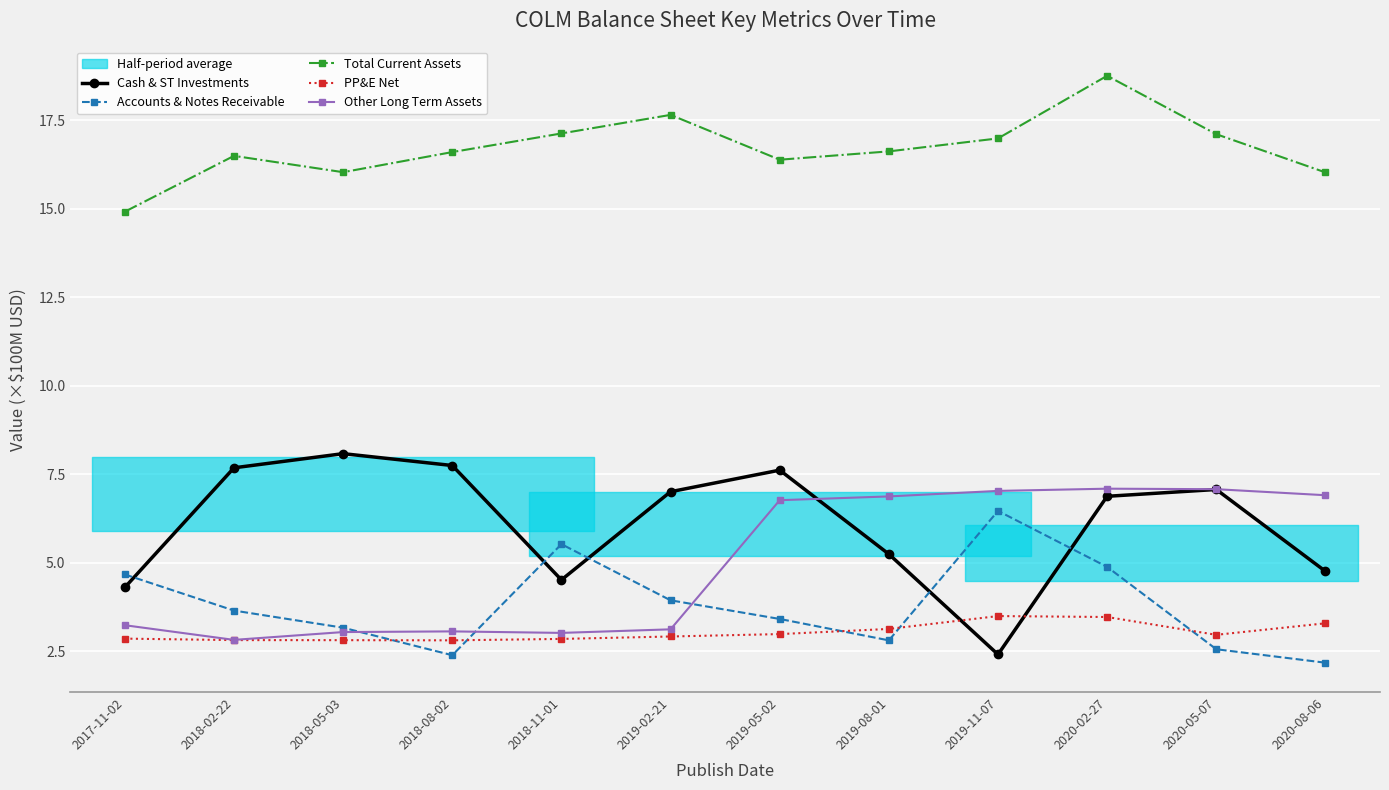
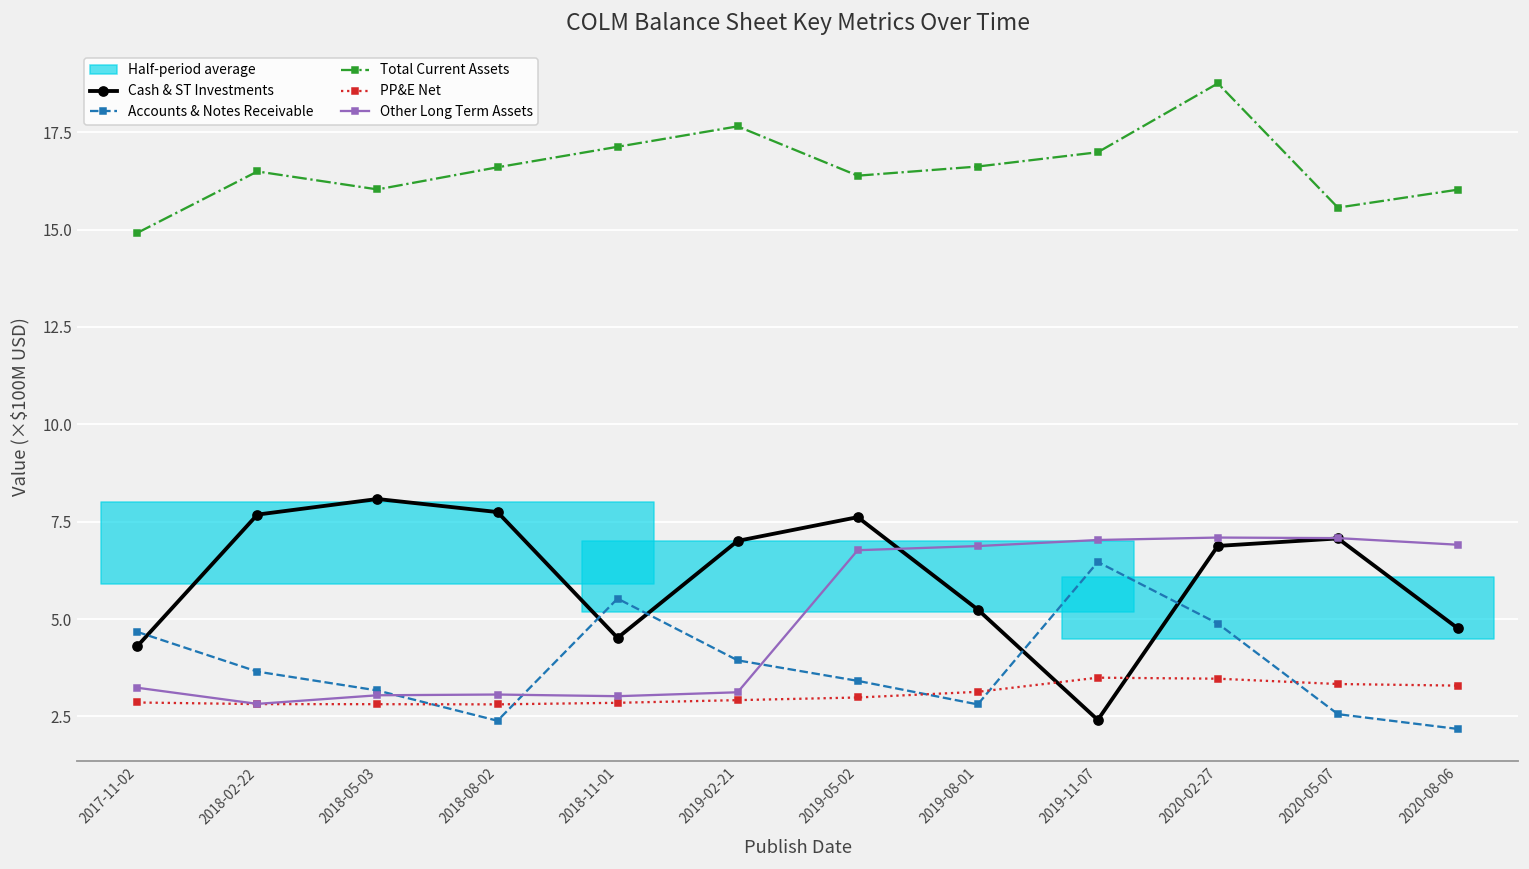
Total Current Assets, 2020-05-07: 17.1 -> 15.6
PP&E Net, 2020-05-07: 3.0 -> 3.3
